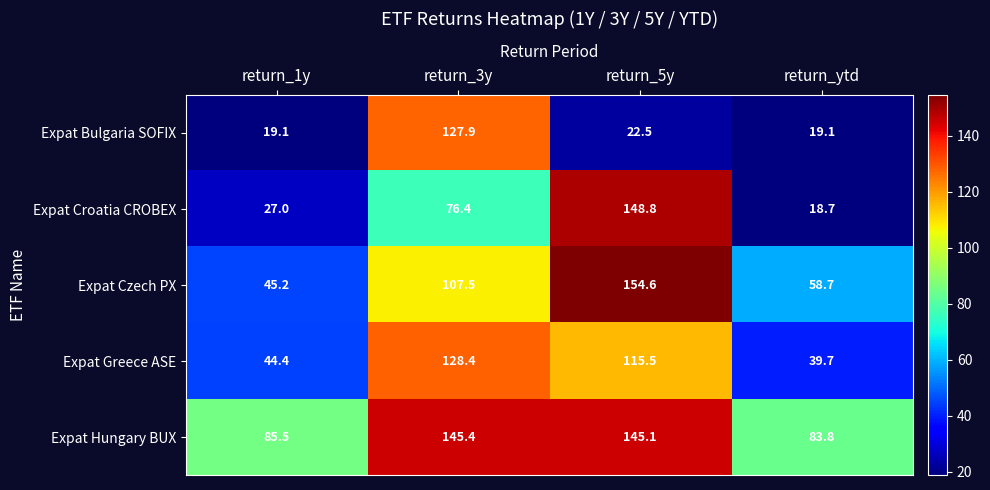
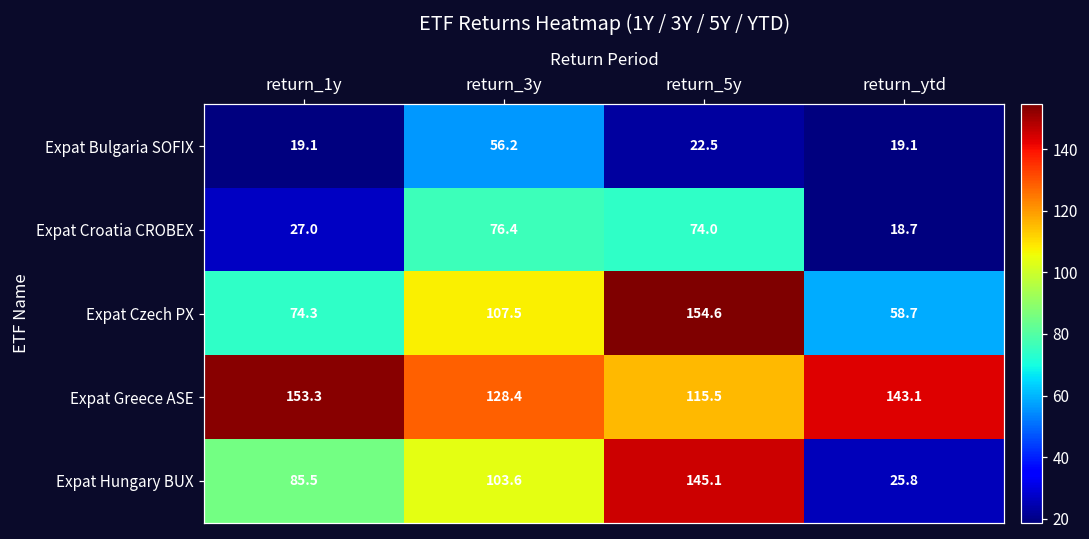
Expat Bulgaria SOFIX, return_3y: 127.9 -> 56.2
Expat Croatia CROBEX, return_5y: 148.8 -> 74.0
Expat Czech PX, return_1y: 45.2 -> 74.3
Expat Greece ASE, return_1y: 44.4 -> 153.3
Expat Greece ASE, return_ytd: 39.7 -> 143.1
Expat Hungary BUX, return_3y: 145.4 -> 103.6
Expat Hungary BUX, return_ytd: 83.8 -> 25.8
